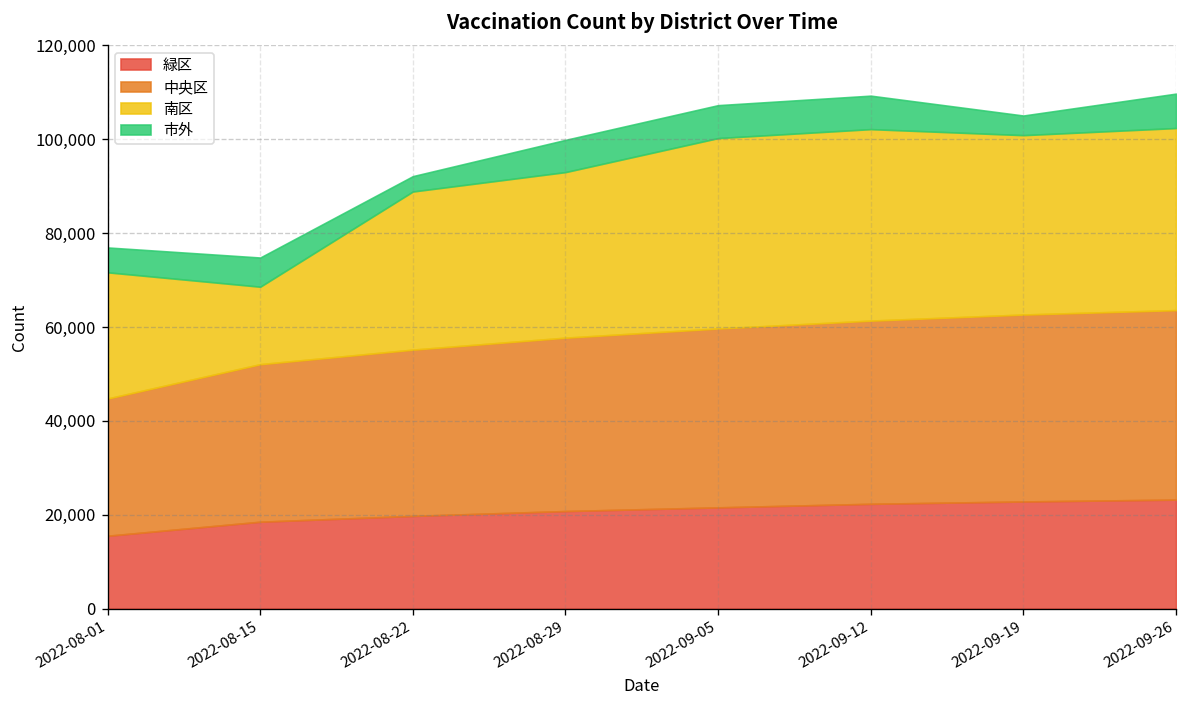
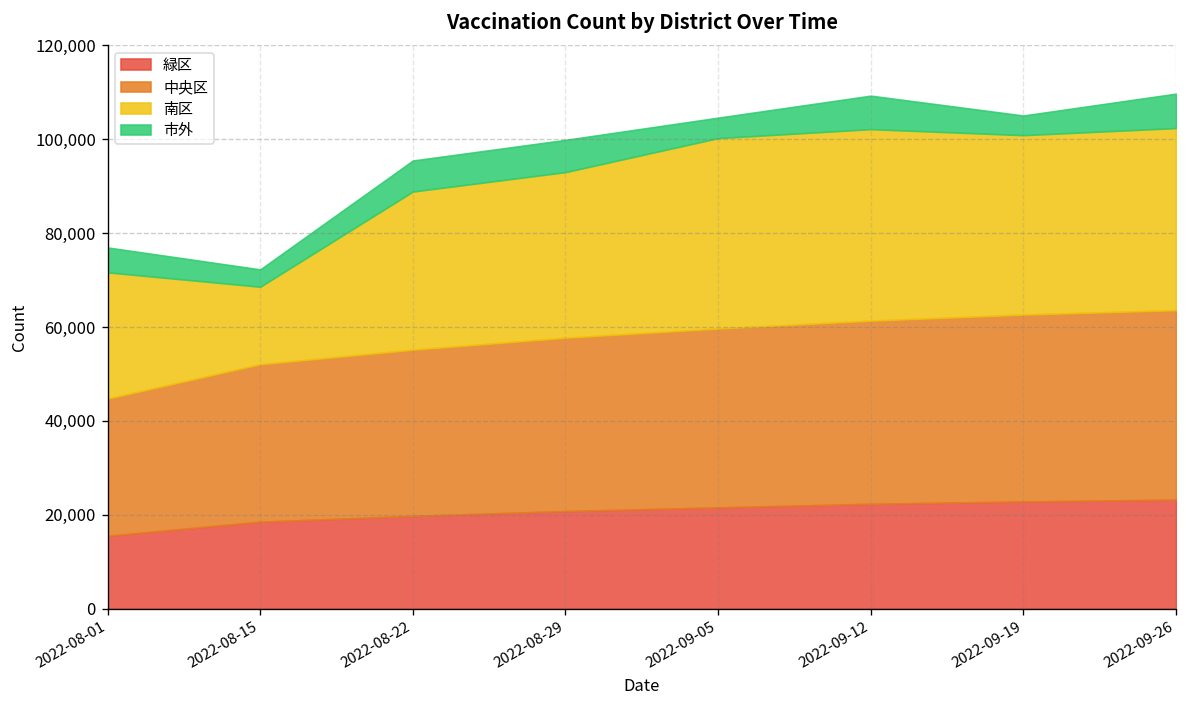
市外, 2022-08-15: 6,000 -> 4,000
市外, 2022-08-22: 3,000 -> 7,000
市外, 2022-09-05: 7,000 -> 4,000
